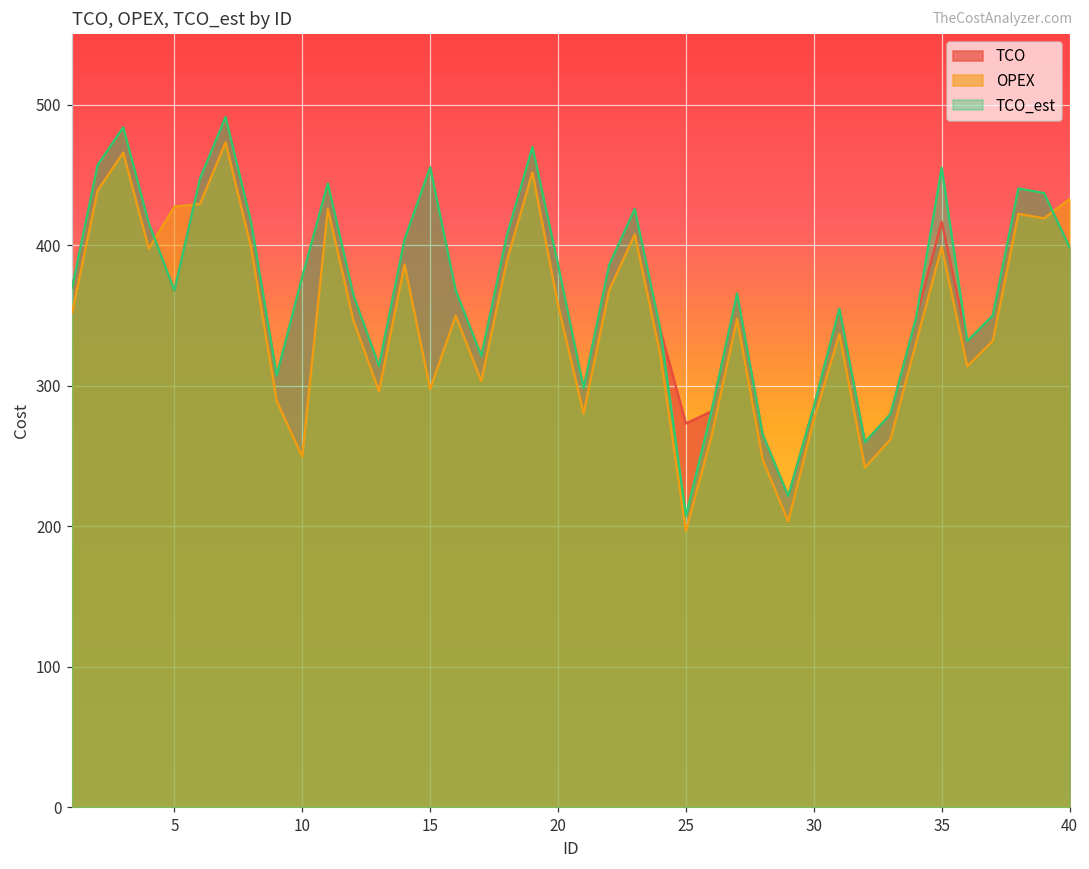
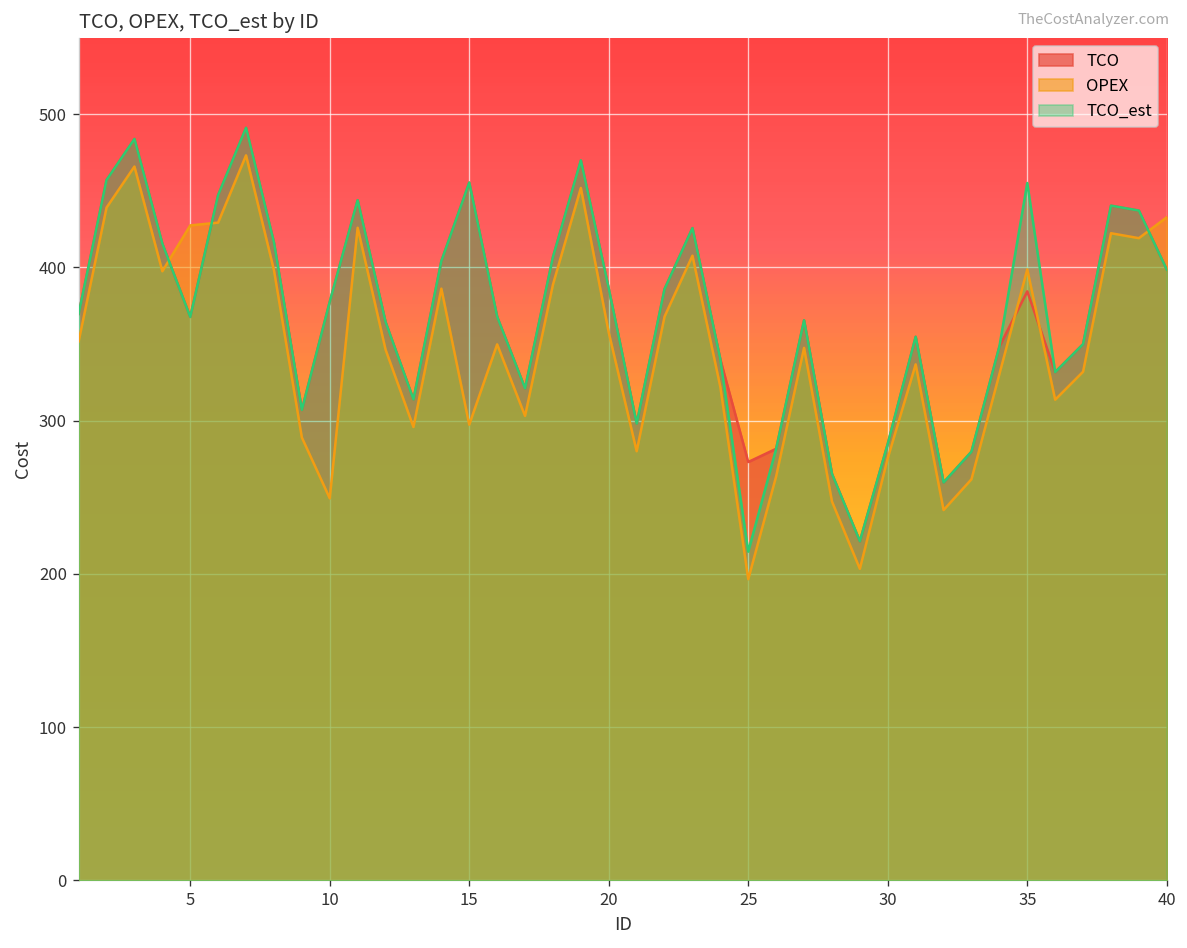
TCO_est, 25: 207 -> 215
TCO, 35: 417 -> 384
